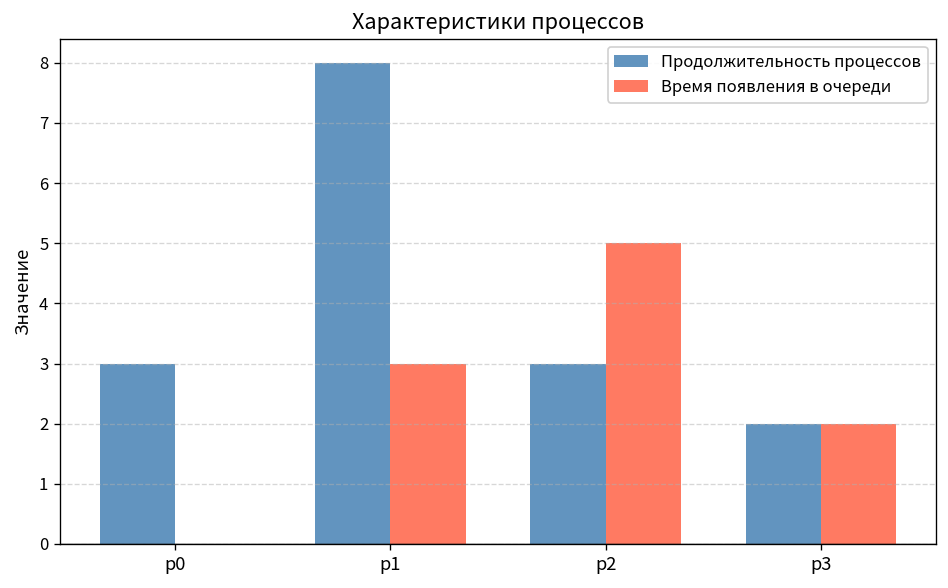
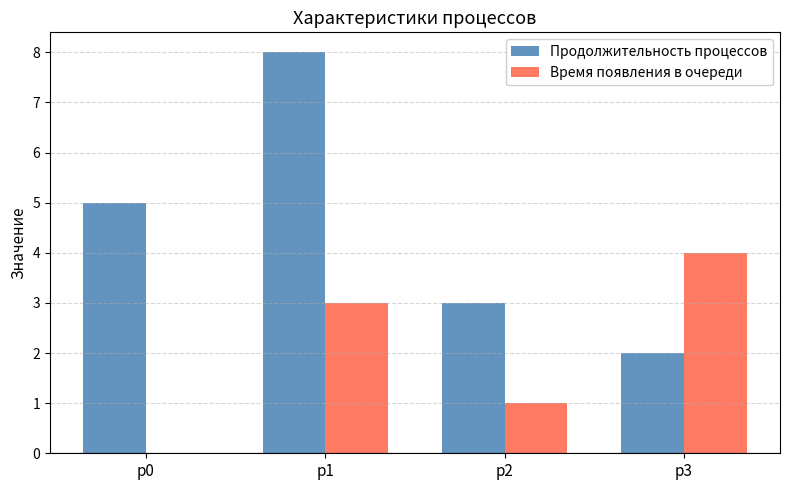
Продолжительность процессов, p0: 3 -> 5
Время появления в очереди, p2: 5 -> 1
Время появления в очереди, p3: 2 -> 4
